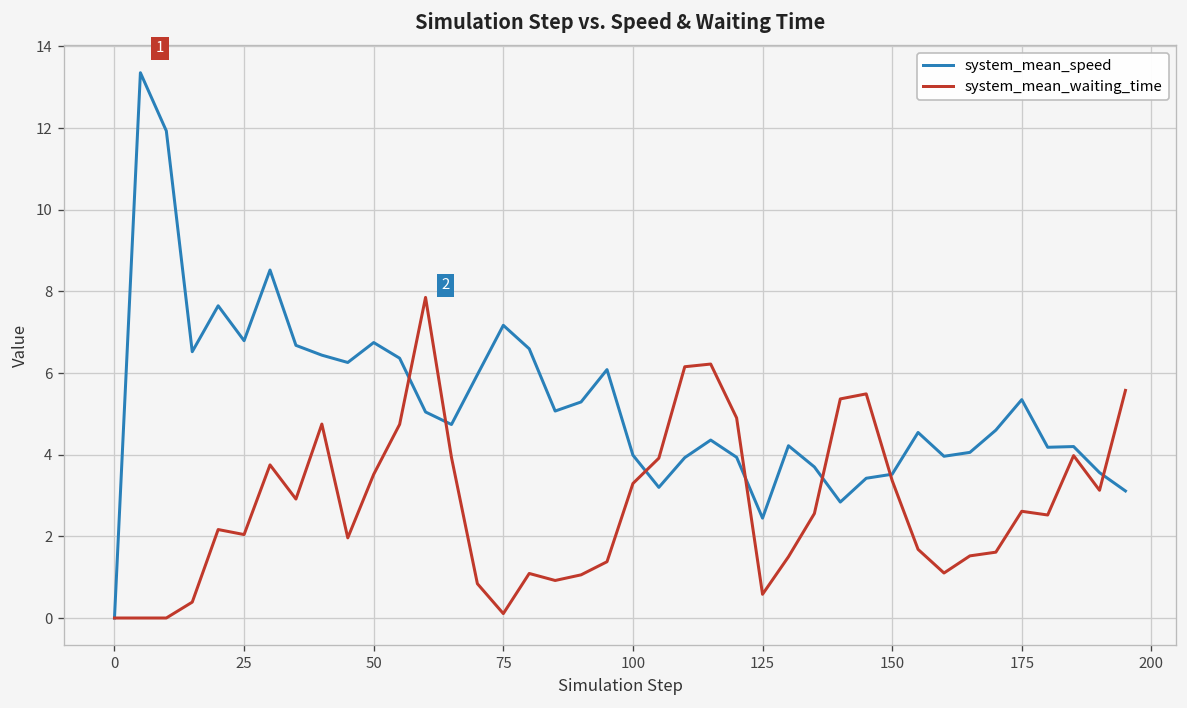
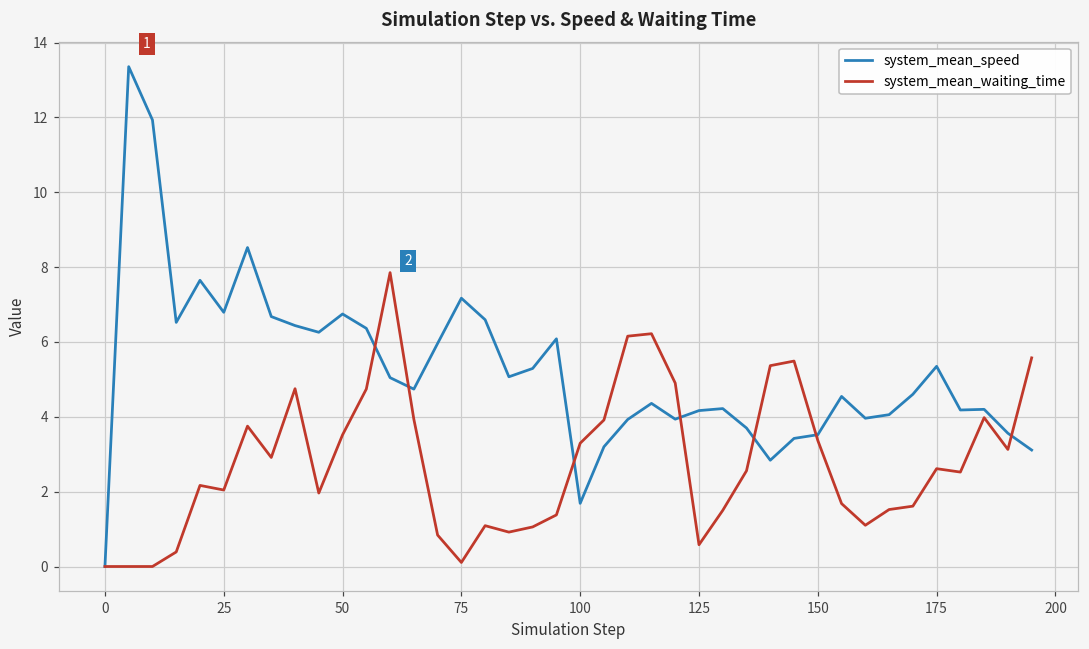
system_mean_speed, 100: 4.0 -> 1.7
system_mean_speed, 125: 2.4 -> 4.2
